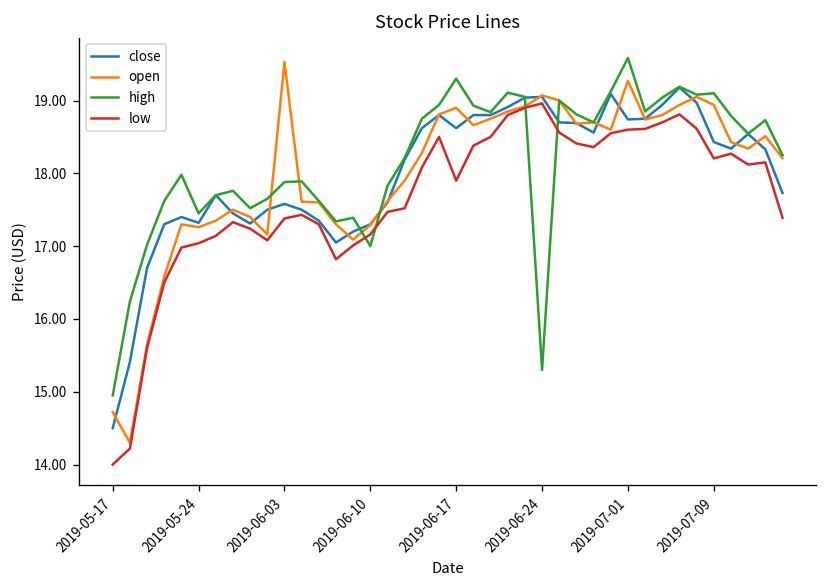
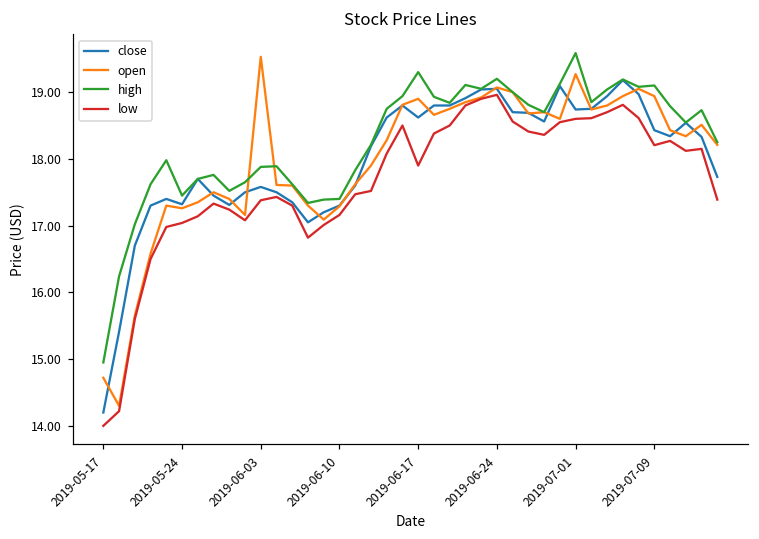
close, 2019-05-17: 14.5 -> 14.2
high, 2019-06-10: 17.0 -> 17.4
high, 2019-06-24: 15.3 -> 19.2
